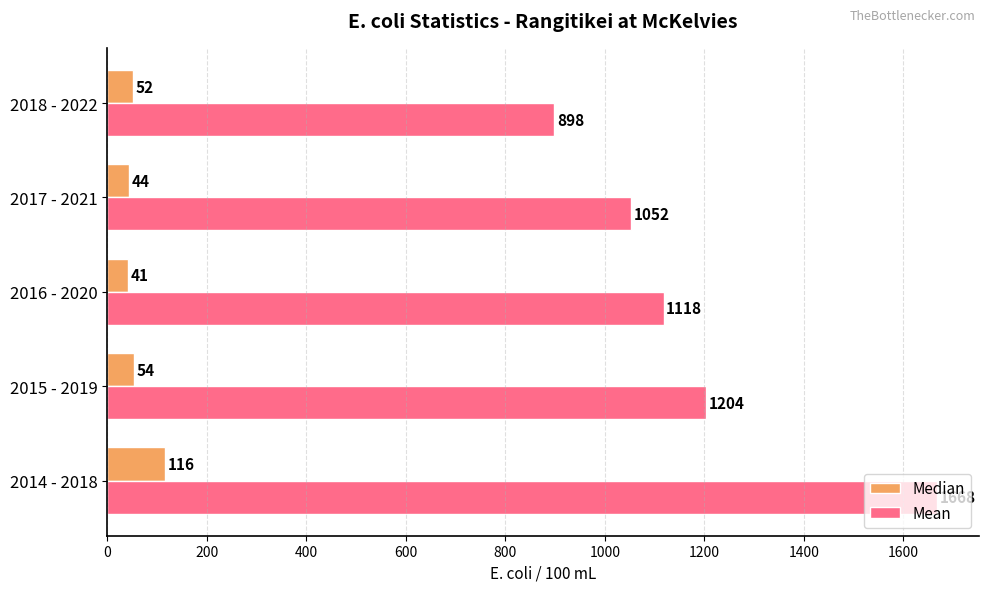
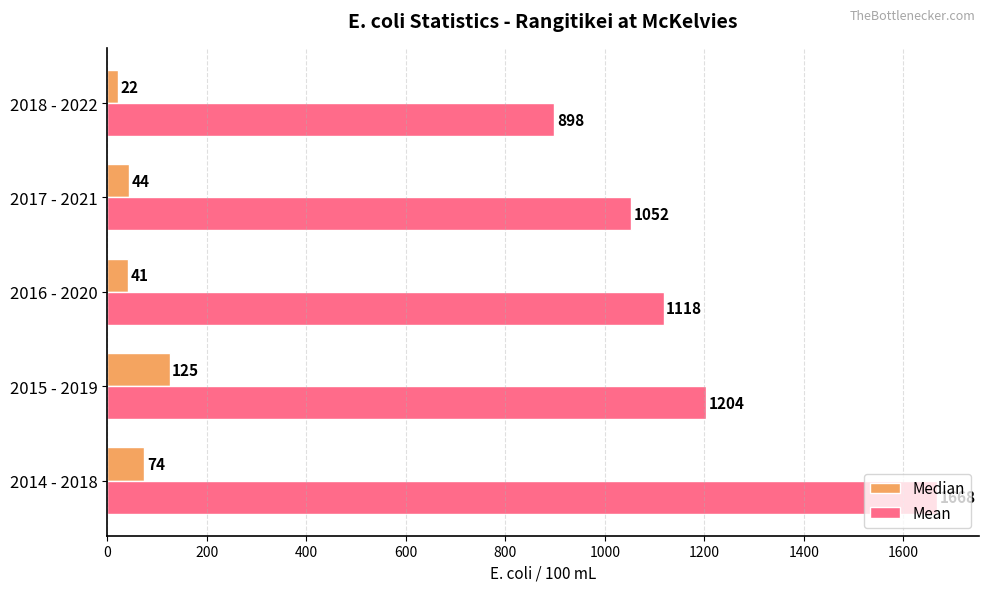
Median, 2018 - 2022: 52 -> 22
Median, 2015 - 2019: 54 -> 125
Median, 2014 - 2018: 116 -> 74
